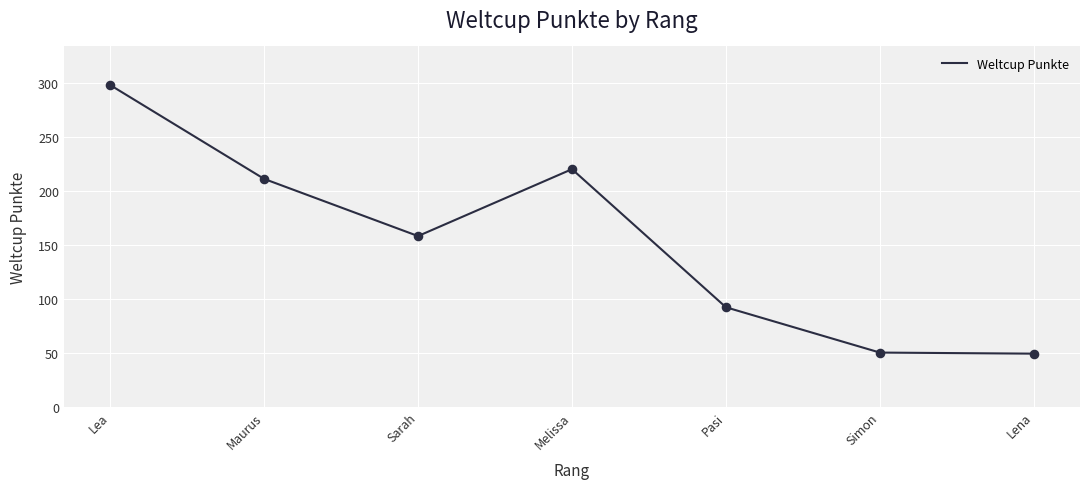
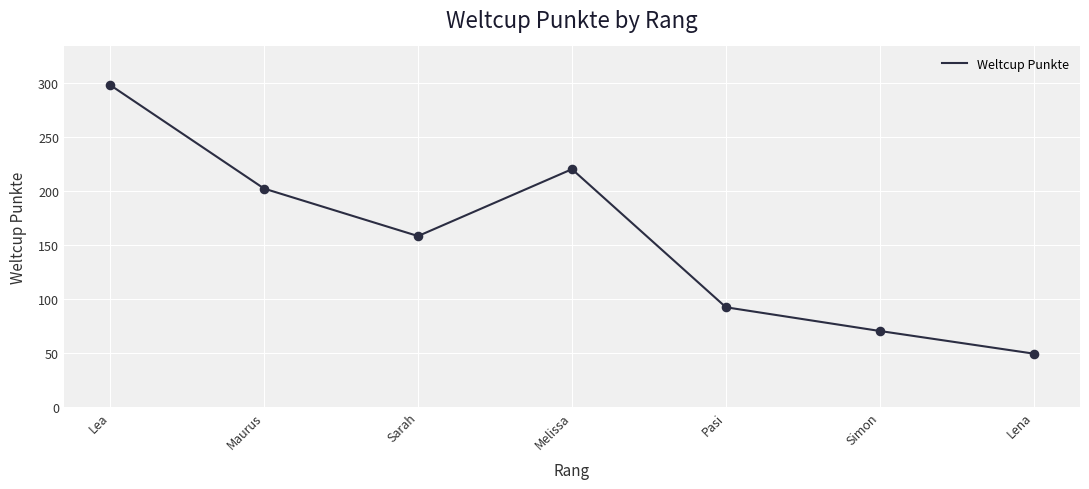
Maurus: 211 -> 202
Simon: 50 -> 70
